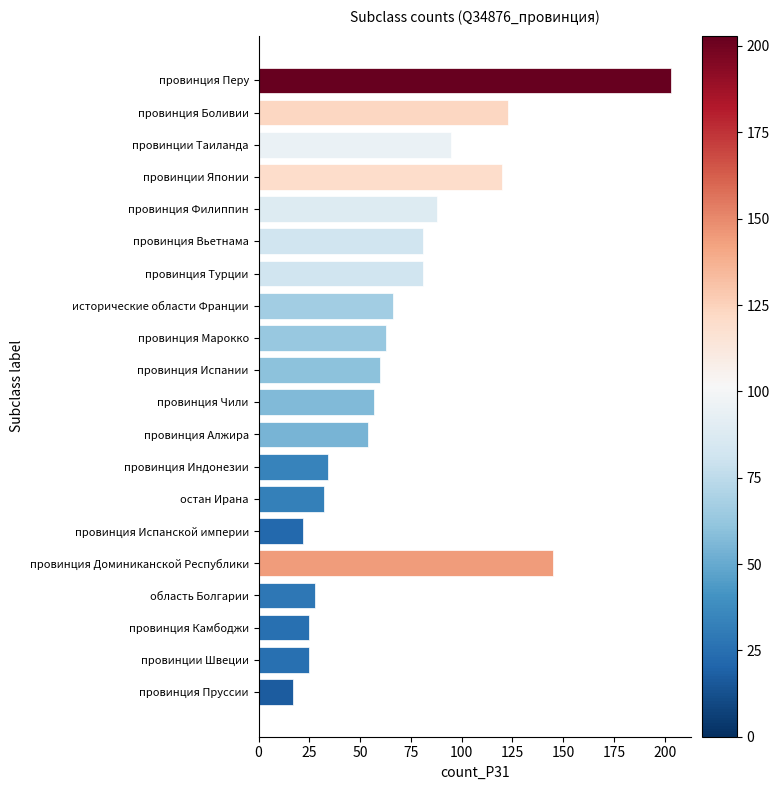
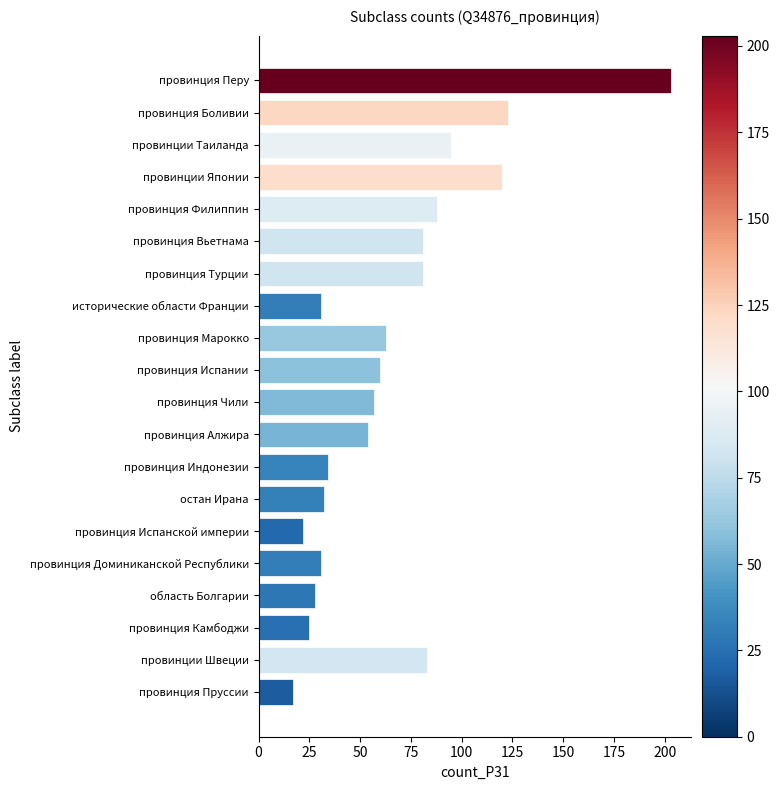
исторические области Франции: 66 -> 31
провинция Доминиканской Республики: 145 -> 31
провинции Швеции: 25 -> 83
